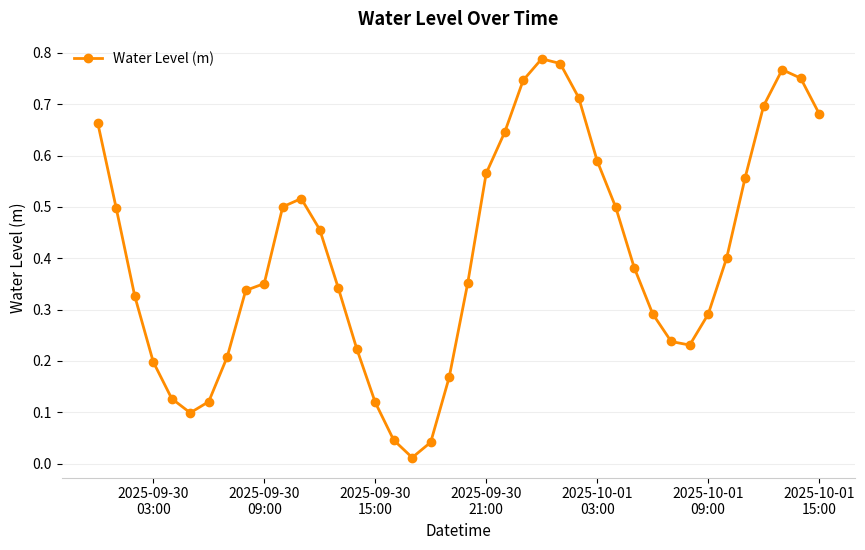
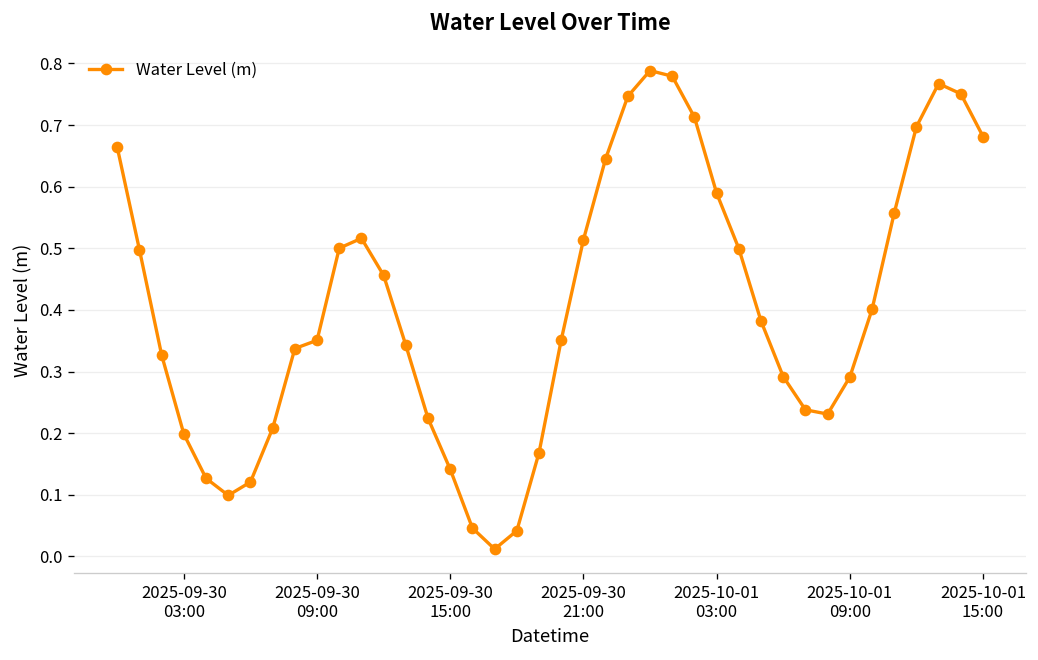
2025-09-30 15:00: 0.12 -> 0.14
2025-09-30 21:00: 0.57 -> 0.51
